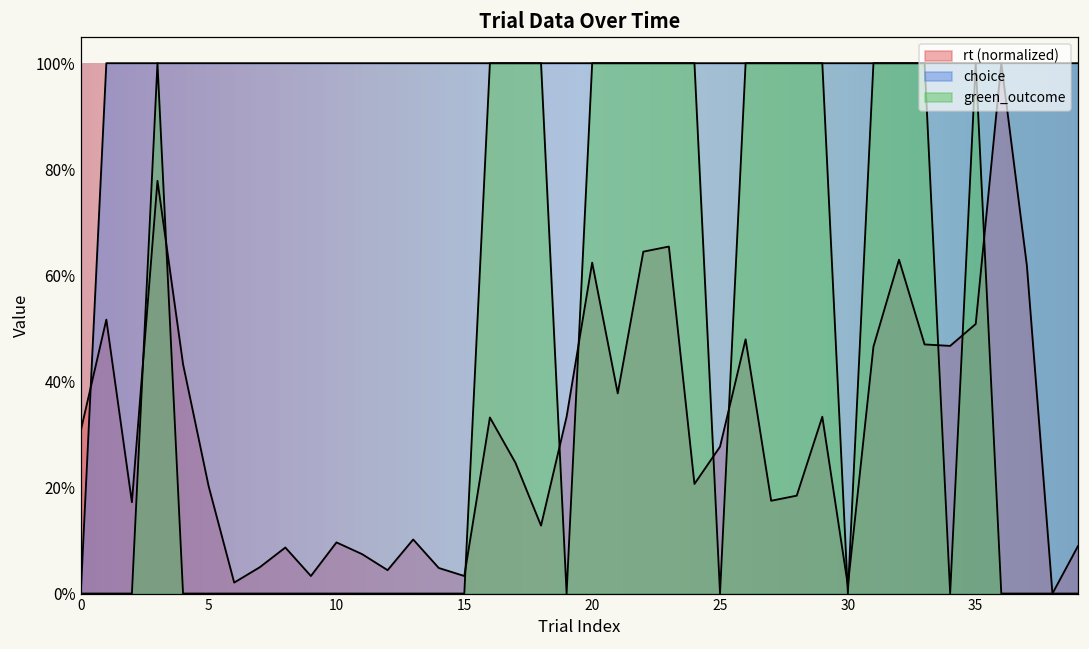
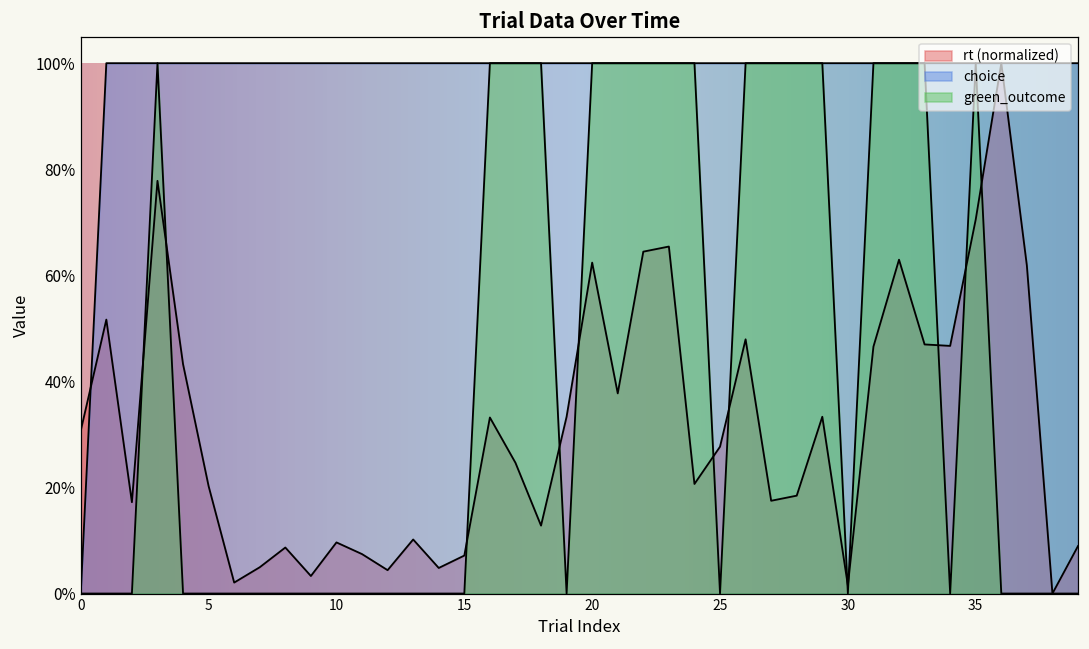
rt (normalized), 15: 3% -> 7%
rt (normalized), 35: 51% -> 71%
